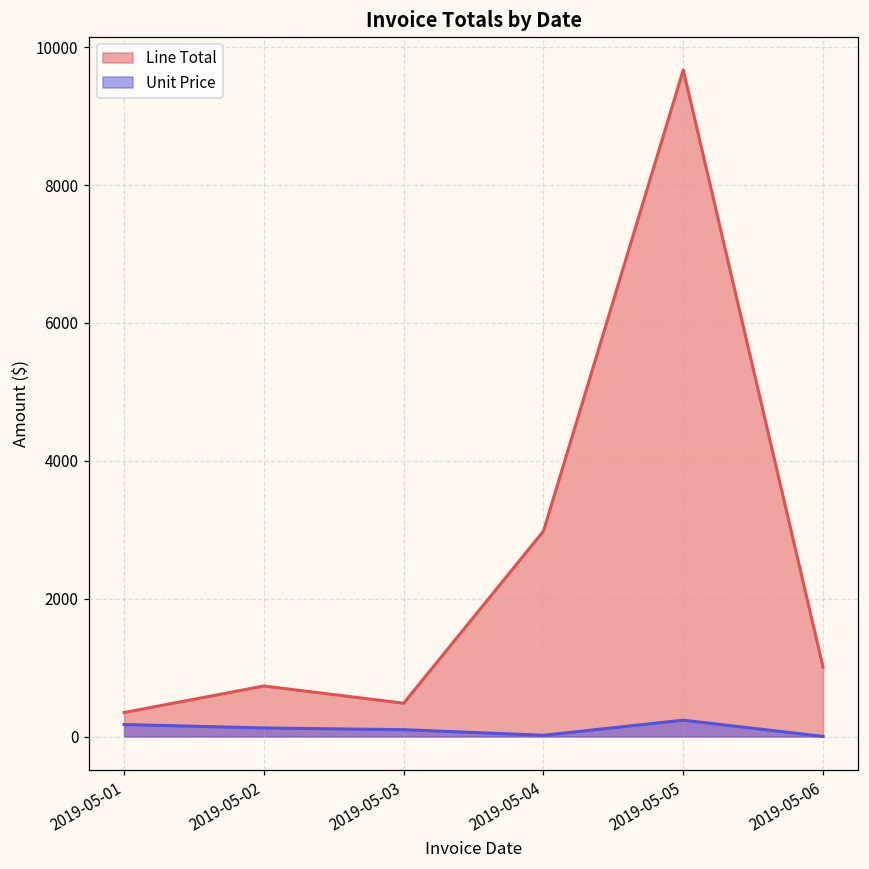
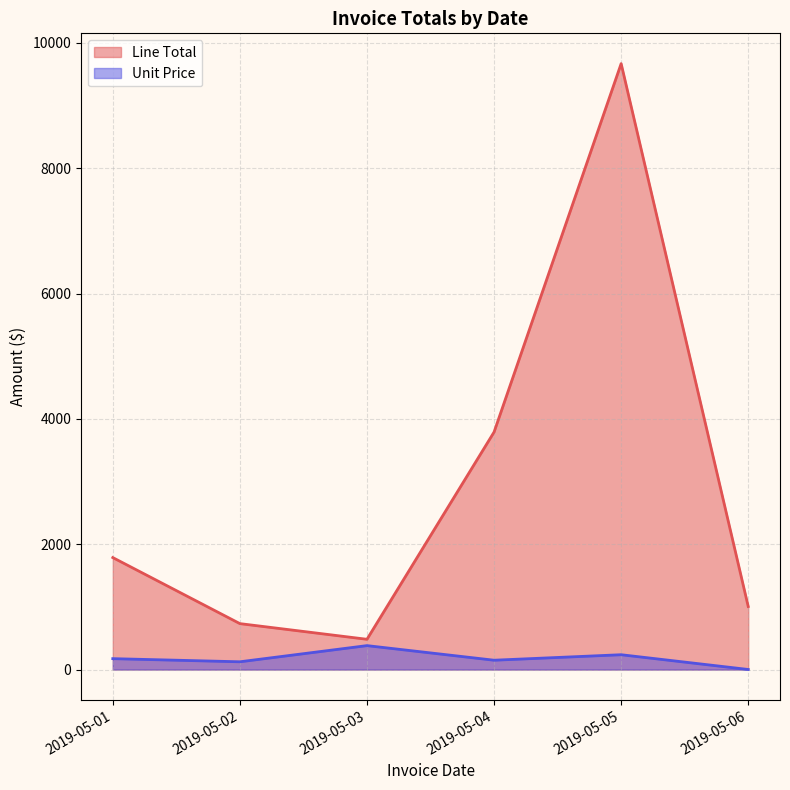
Line Total, 2019-05-01: 300 -> 1800
Unit Price, 2019-05-03: 100 -> 400
Line Total, 2019-05-04: 3000 -> 3800
Unit Price, 2019-05-04: 0 -> 100
